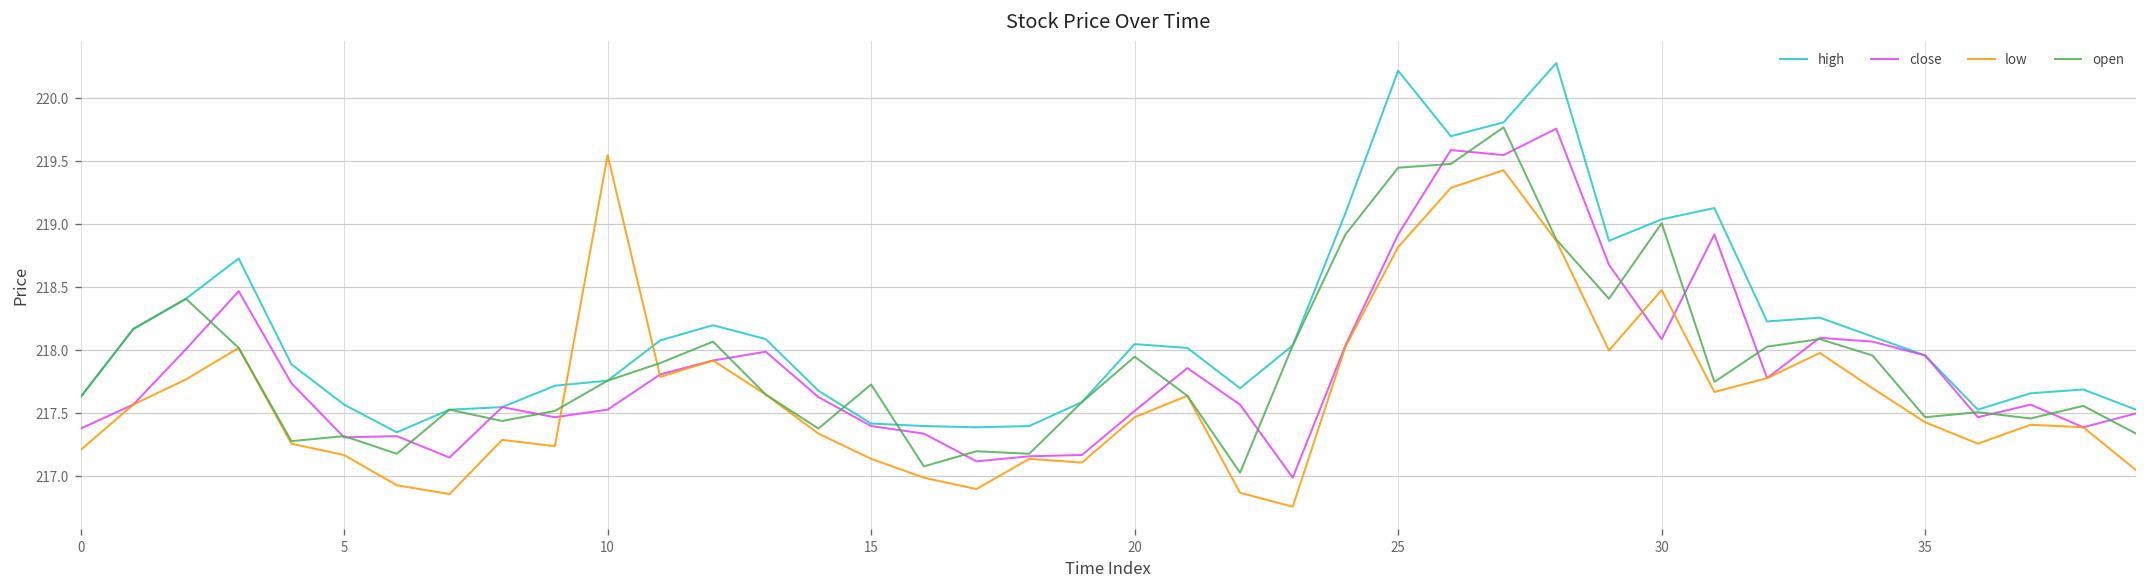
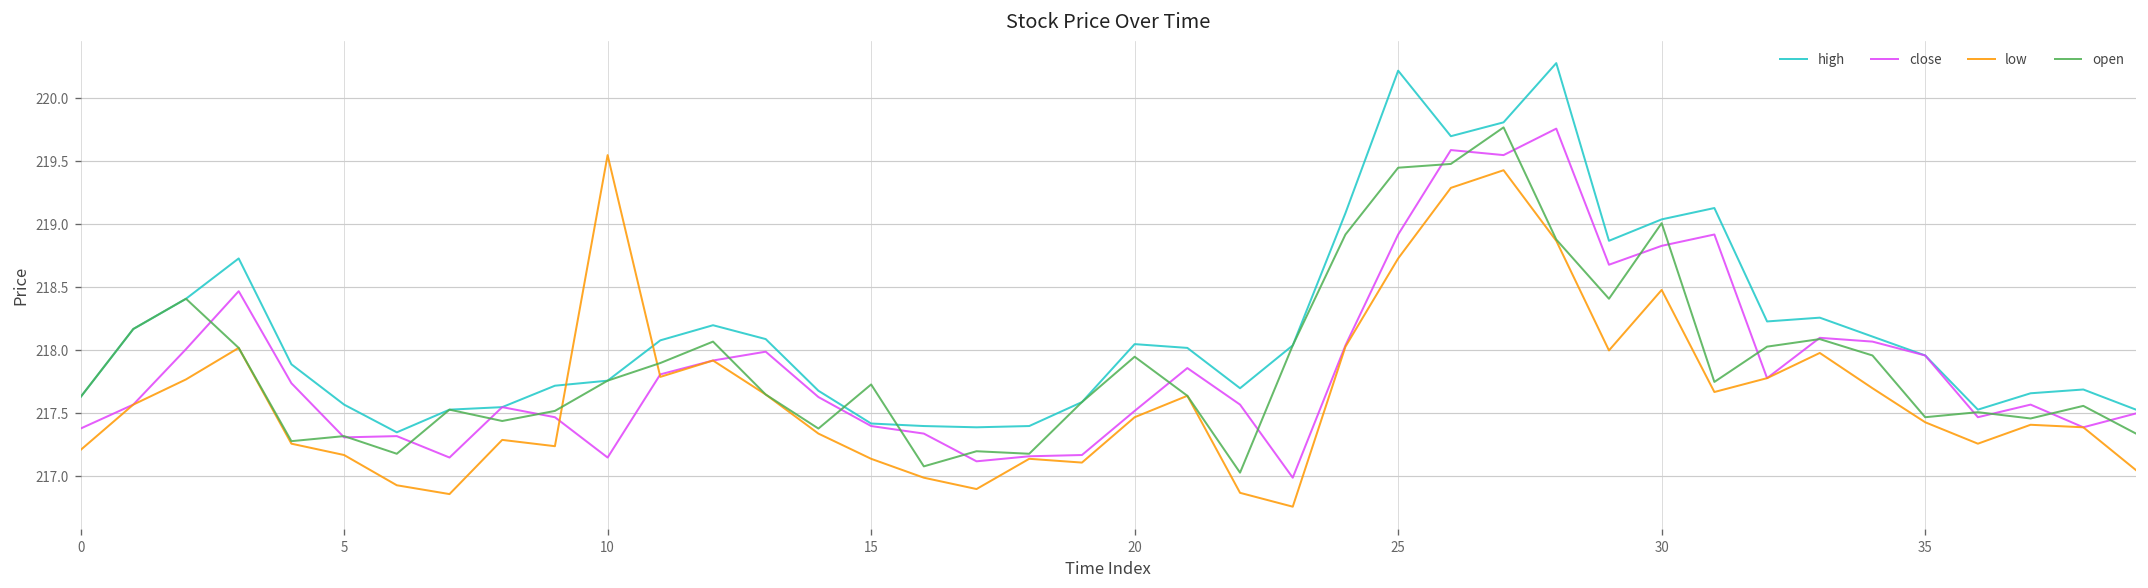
close, 10: 217.53 -> 217.15
low, 25: 218.82 -> 218.73
close, 30: 218.09 -> 218.83
